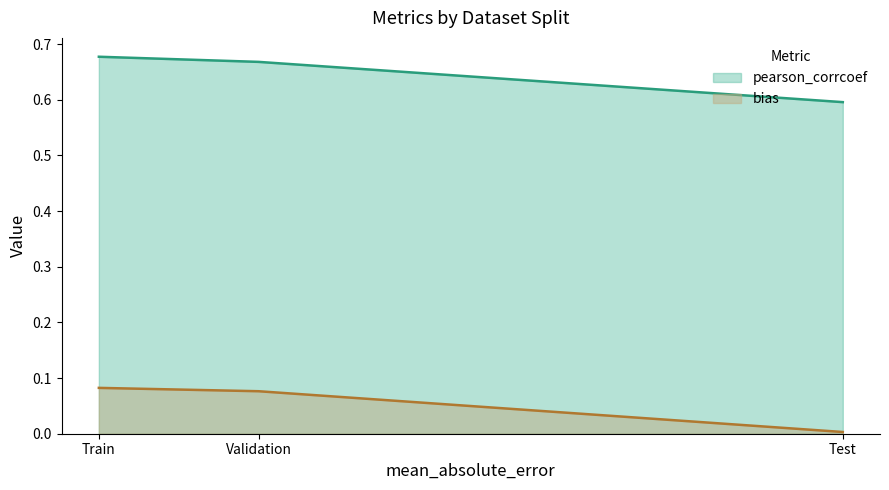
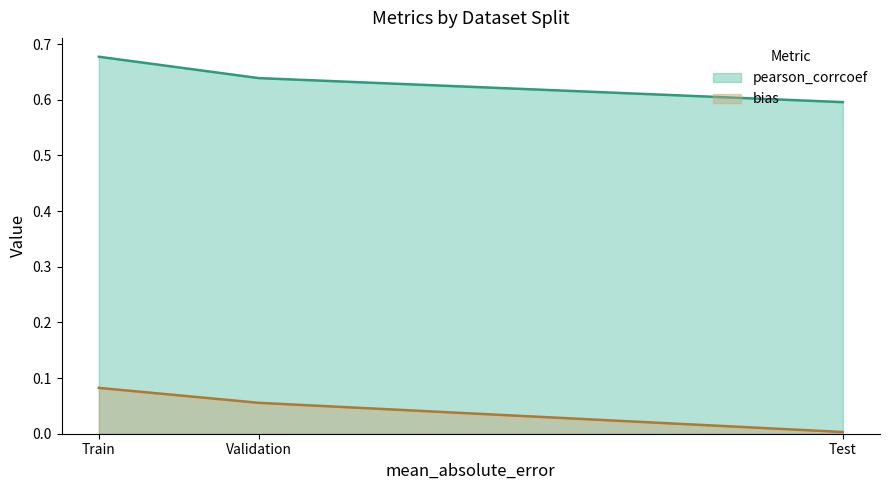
pearson_corrcoef, Validation: 0.67 -> 0.64
bias, Validation: 0.08 -> 0.06
